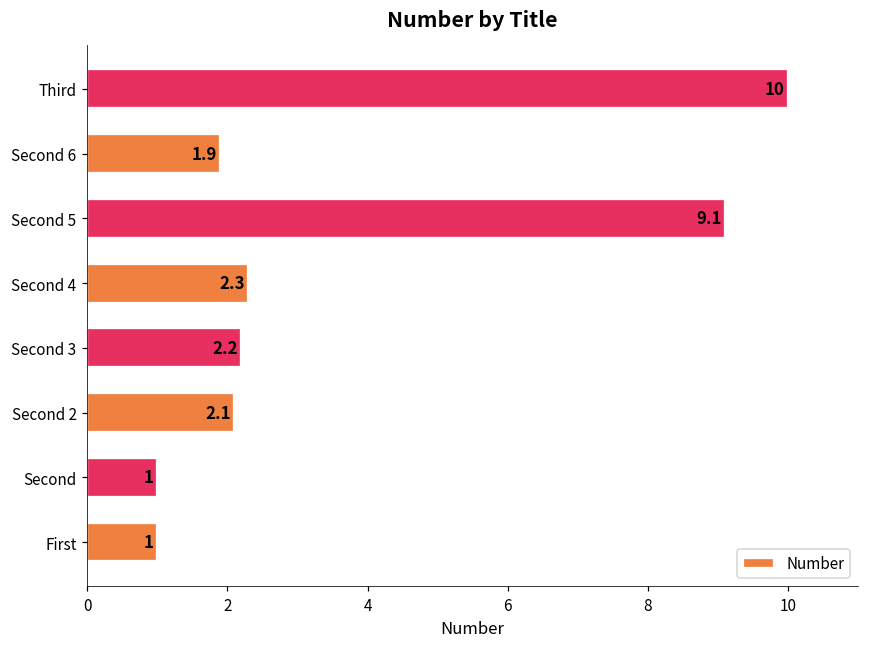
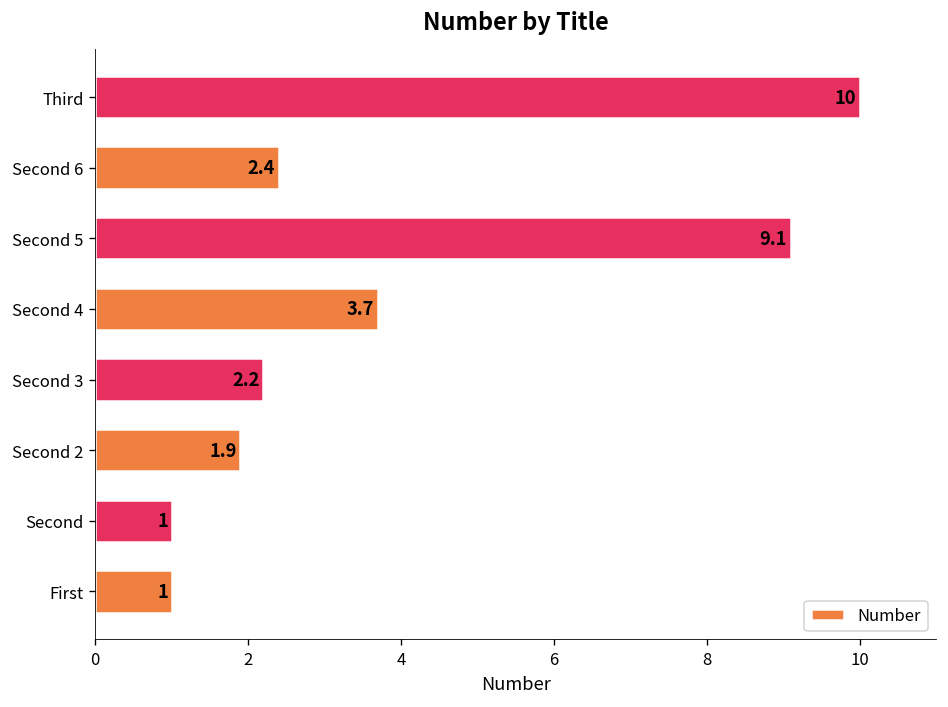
Second 6: 1.9 -> 2.4
Second 4: 2.3 -> 3.7
Second 2: 2.1 -> 1.9
